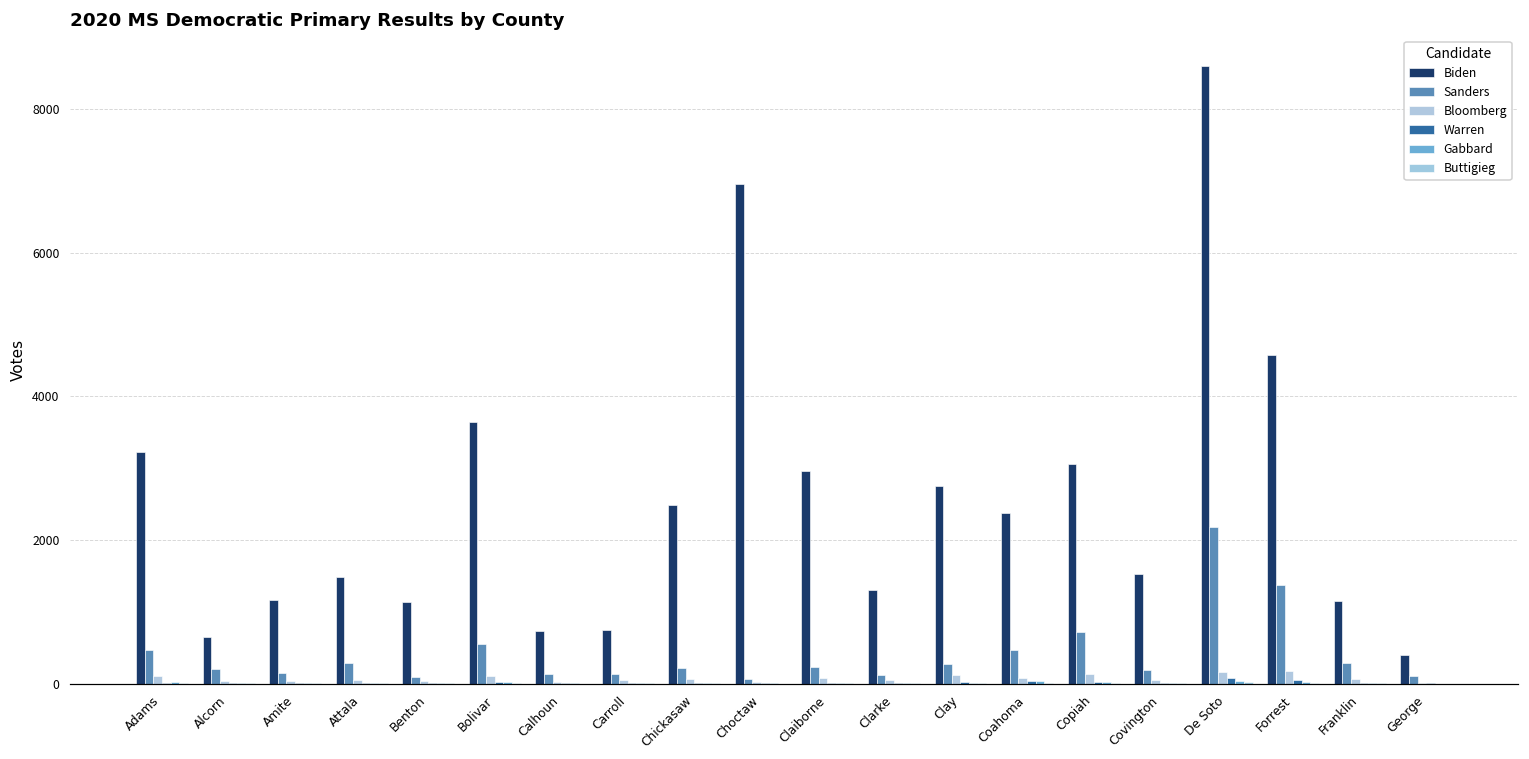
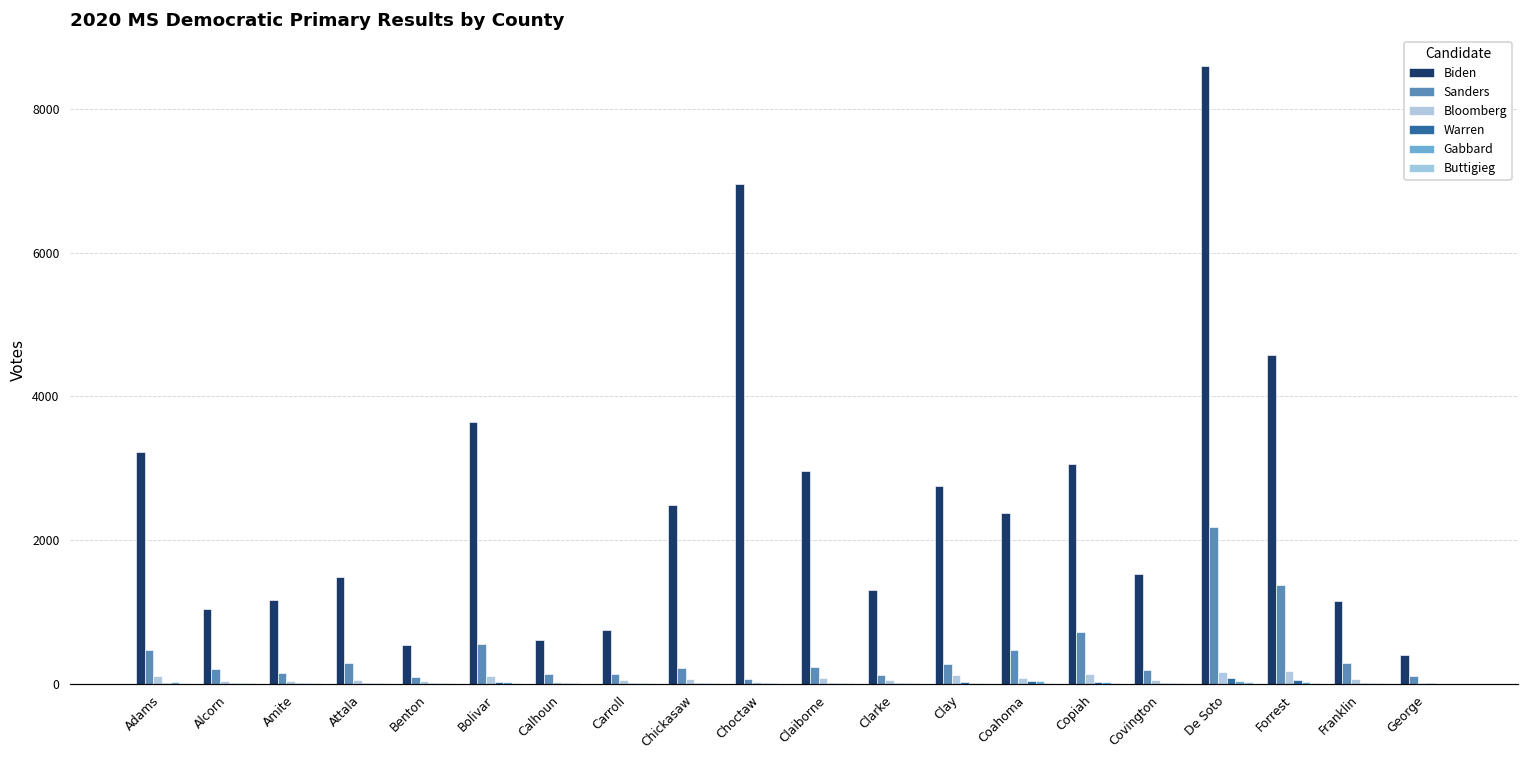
Biden, Alcorn: 700 -> 1000
Biden, Benton: 1100 -> 500
Biden, Calhoun: 700 -> 600
